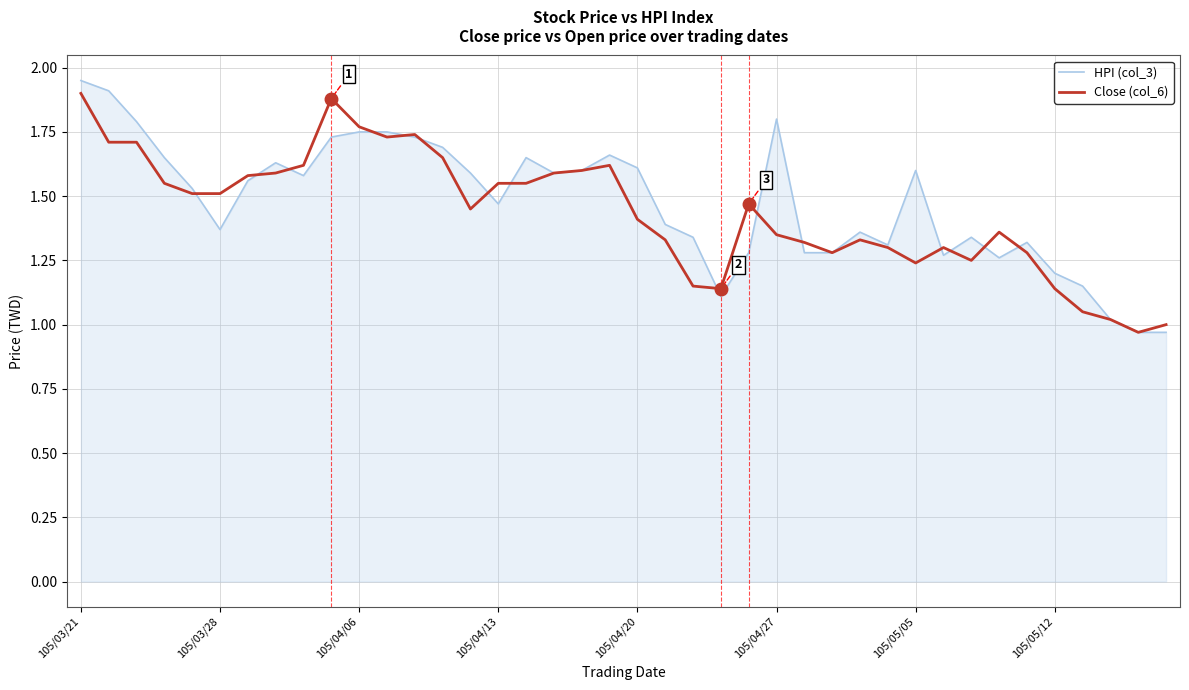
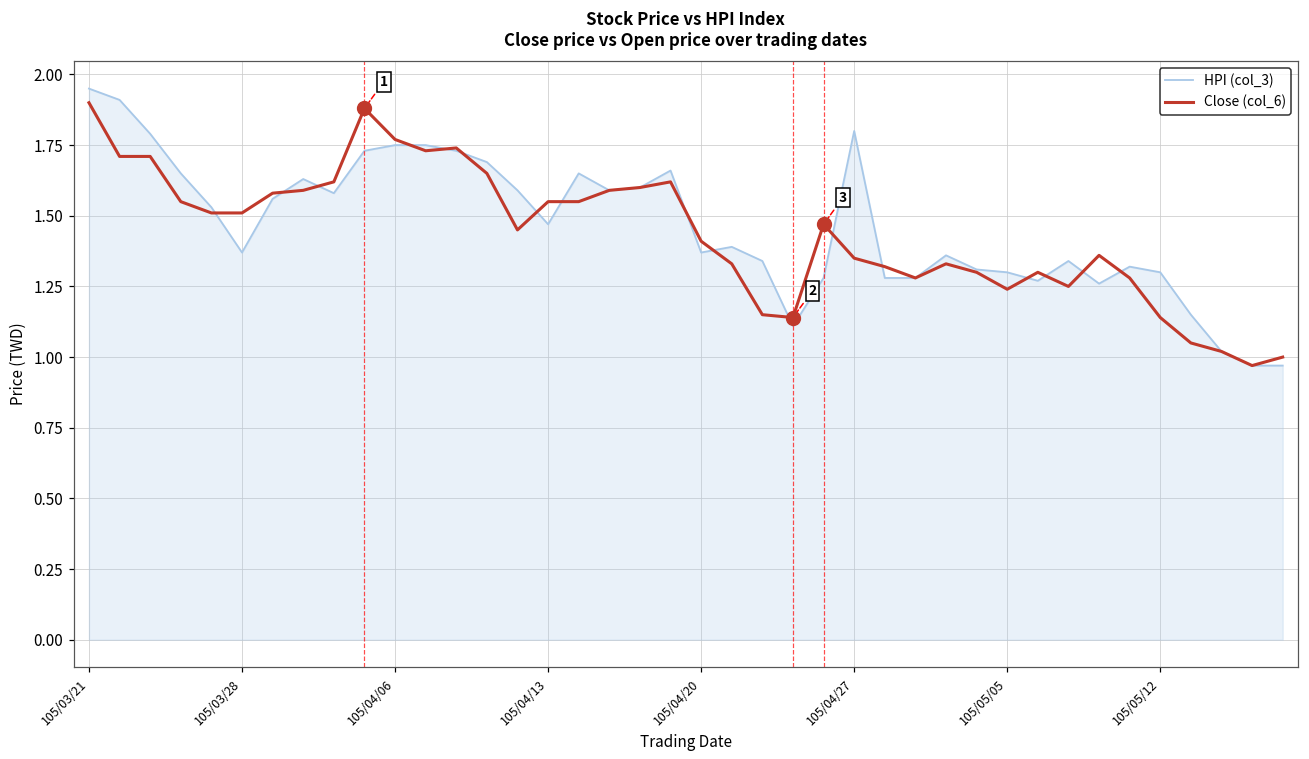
HPI (col_3), 105/04/20: 1.61 -> 1.37
HPI (col_3), 105/05/05: 1.6 -> 1.3
HPI (col_3), 105/05/12: 1.2 -> 1.3
